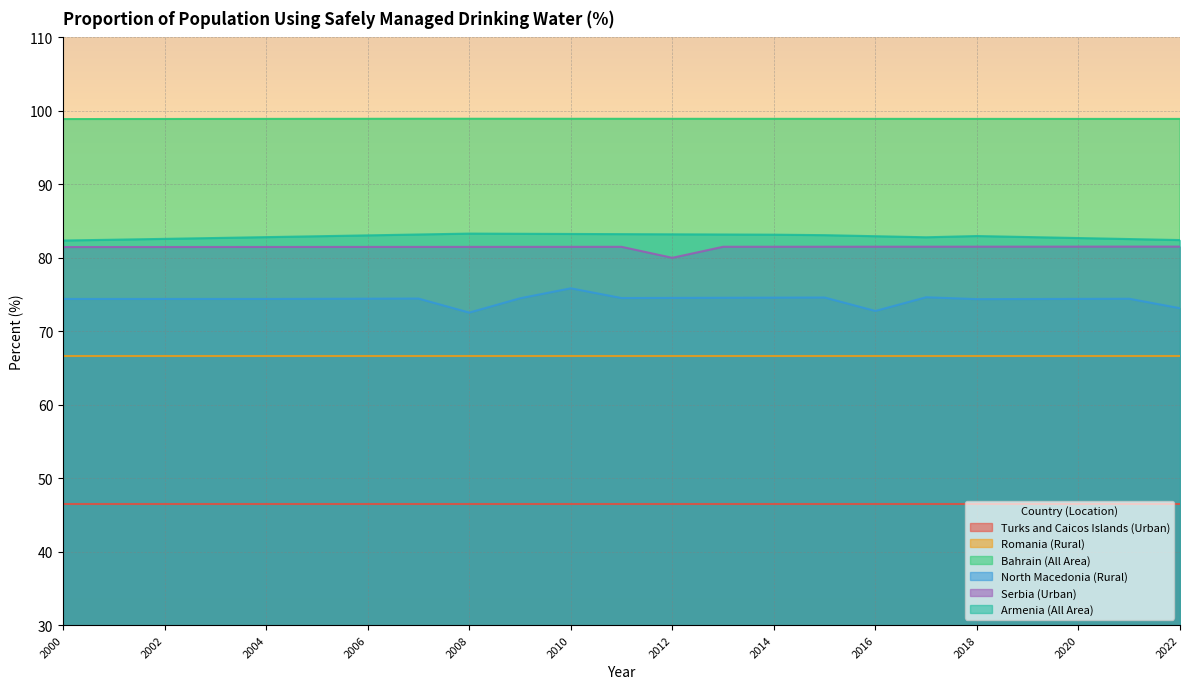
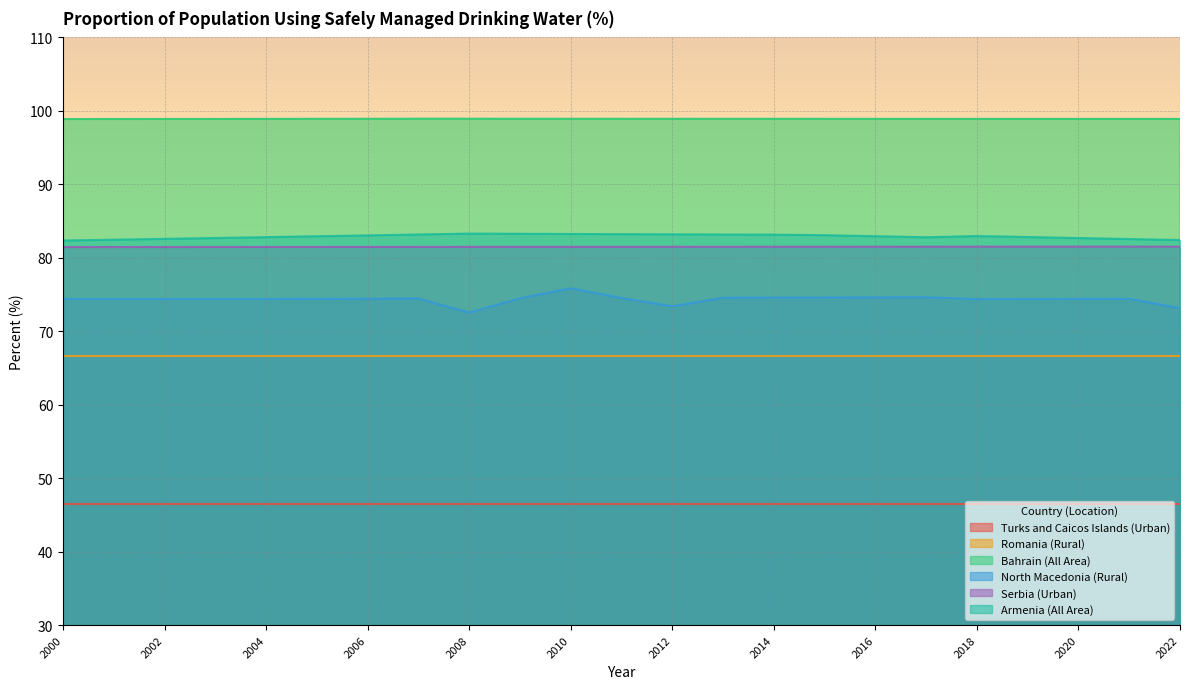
North Macedonia (Rural), 2012: 75 -> 73
Serbia (Urban), 2012: 80 -> 81
North Macedonia (Rural), 2016: 73 -> 75
